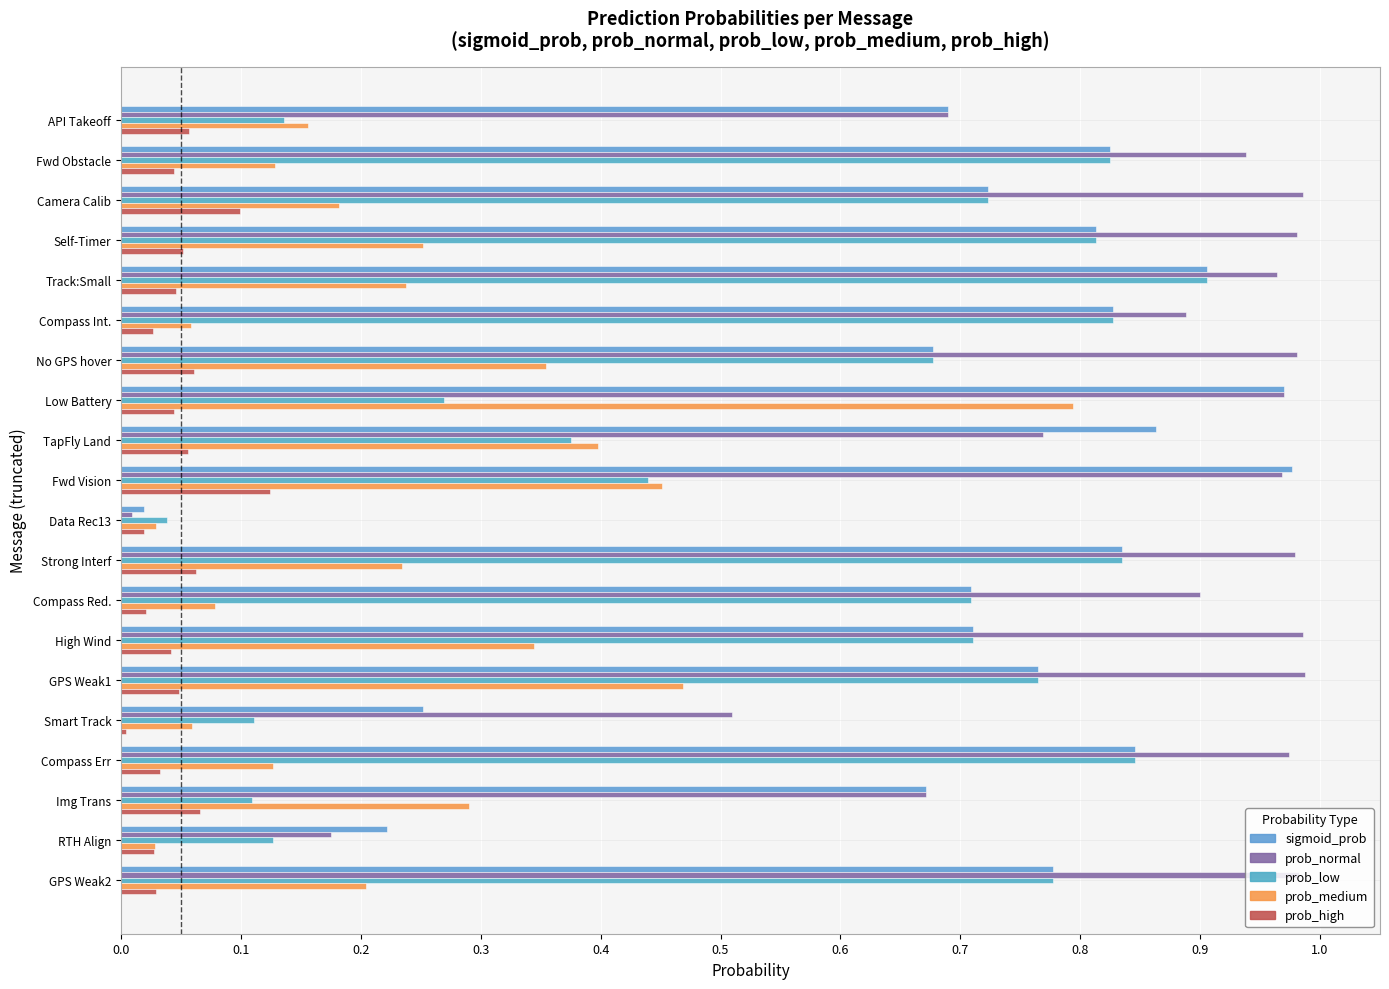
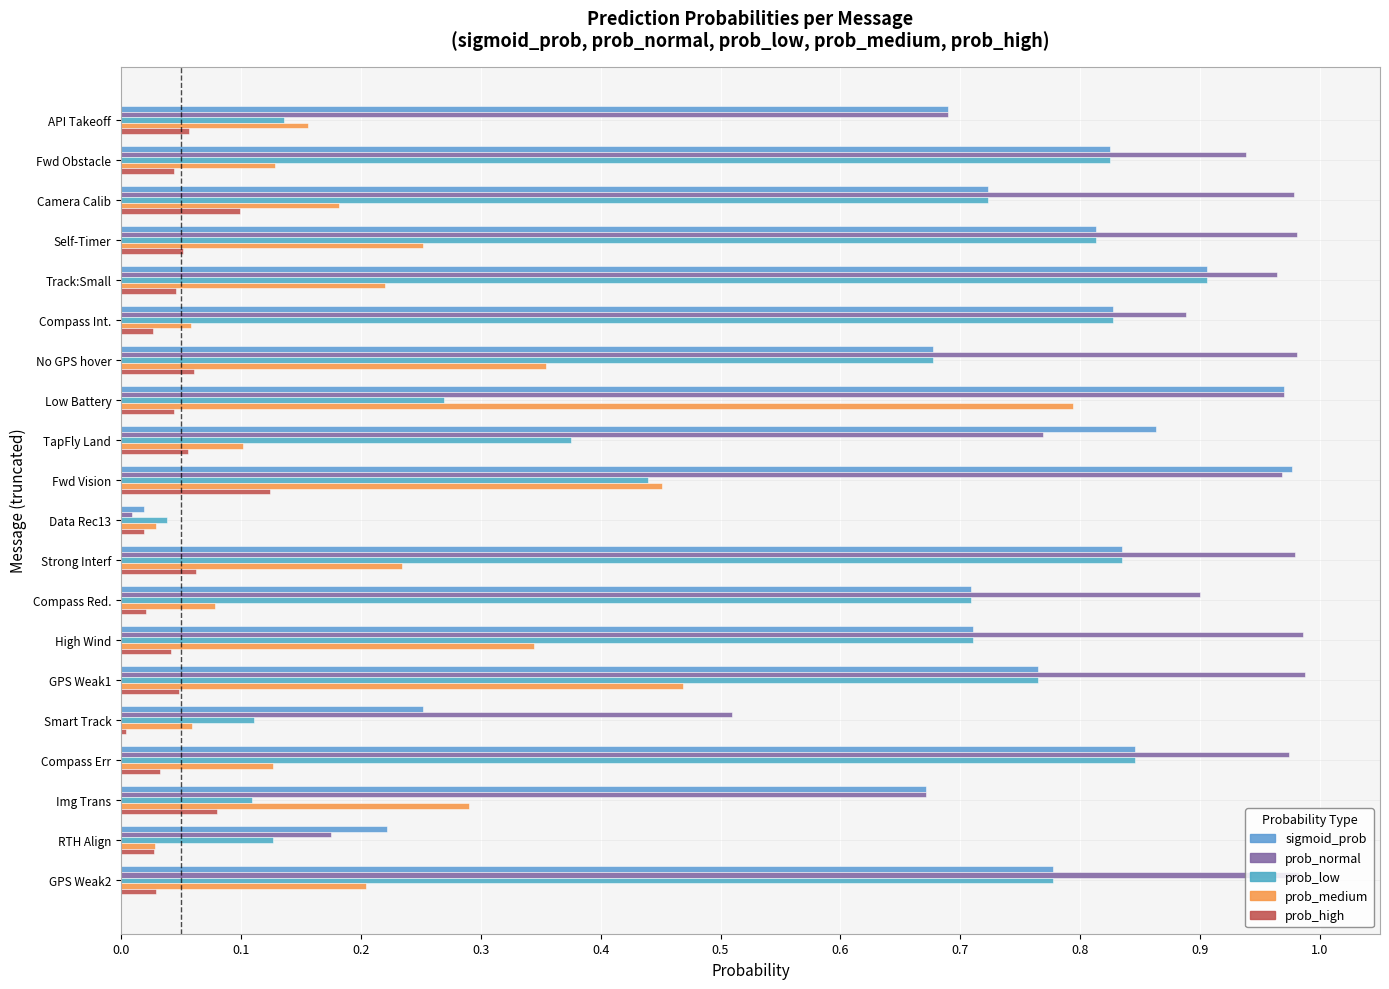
prob_normal, Camera Calib: 0.986 -> 0.979
prob_medium, Track:Small: 0.237 -> 0.220
prob_medium, TapFly Land: 0.398 -> 0.102
prob_high, Img Trans: 0.066 -> 0.080
